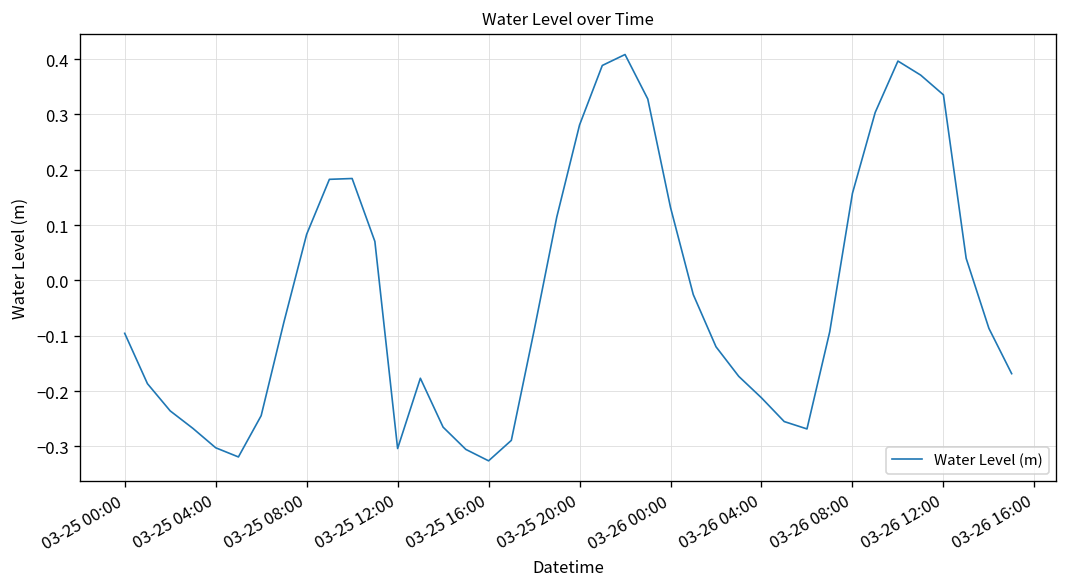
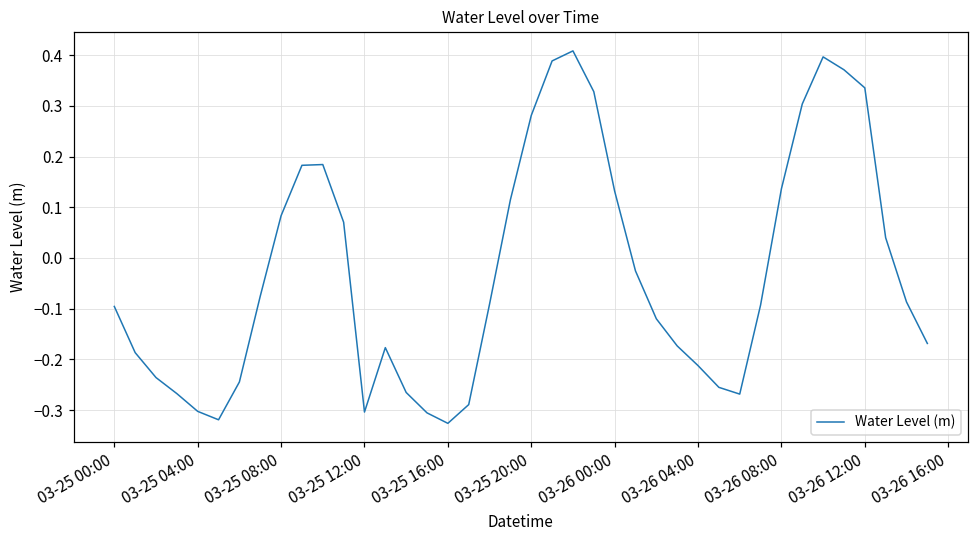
03-26 08:00: 0.16 -> 0.14
